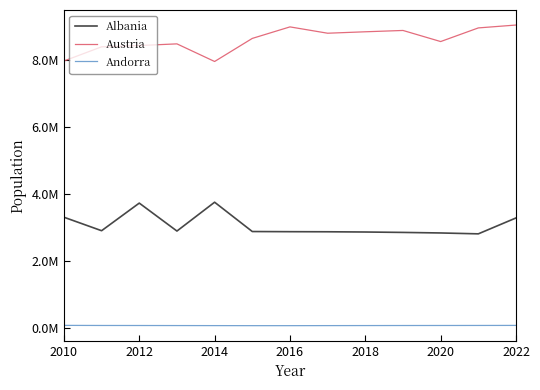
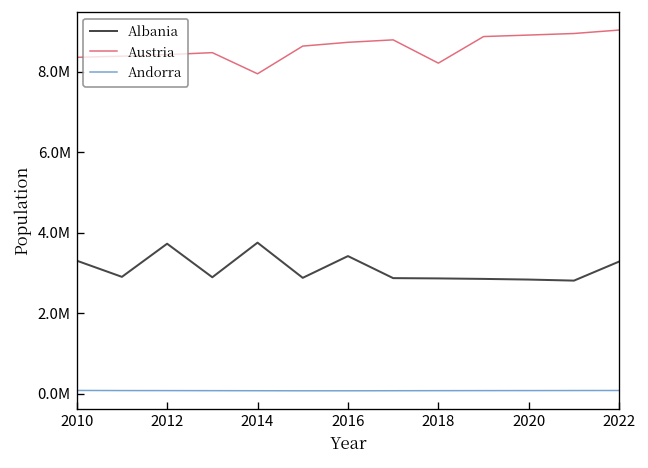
Austria, 2010: 8000000 -> 8400000
Albania, 2016: 2900000 -> 3400000
Austria, 2016: 9000000 -> 8700000
Austria, 2018: 8800000 -> 8200000
Austria, 2020: 8500000 -> 8900000
